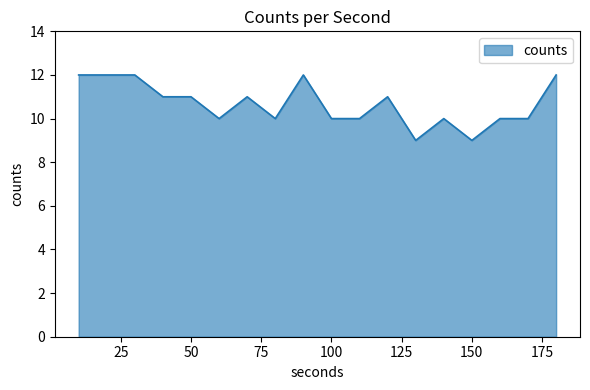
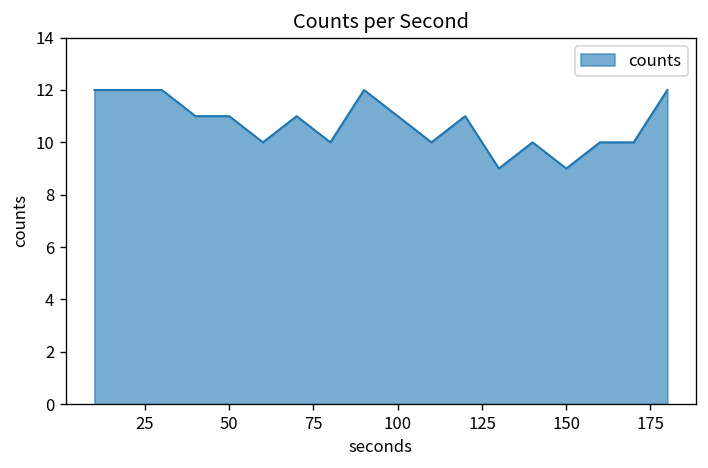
100: 10 -> 11
